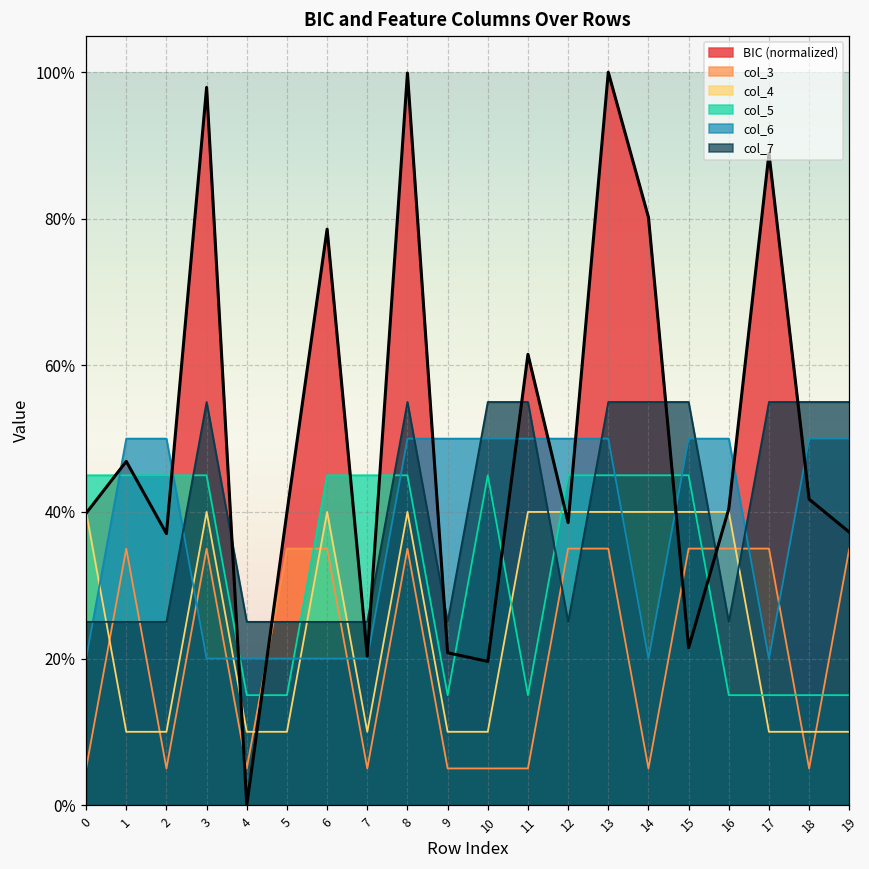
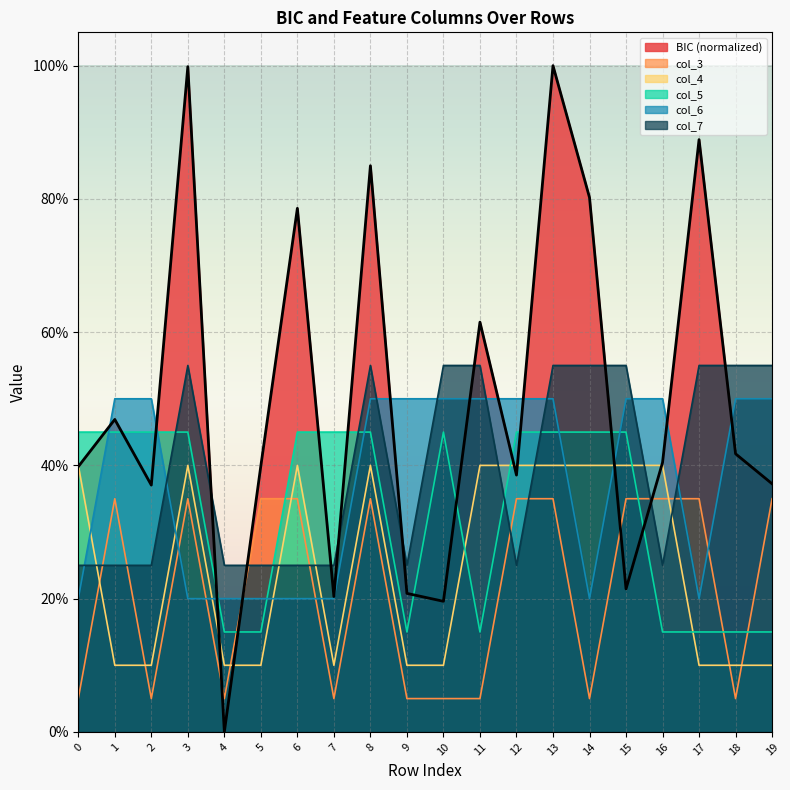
BIC (normalized), 3: 98% -> 100%
BIC (normalized), 8: 100% -> 85%
